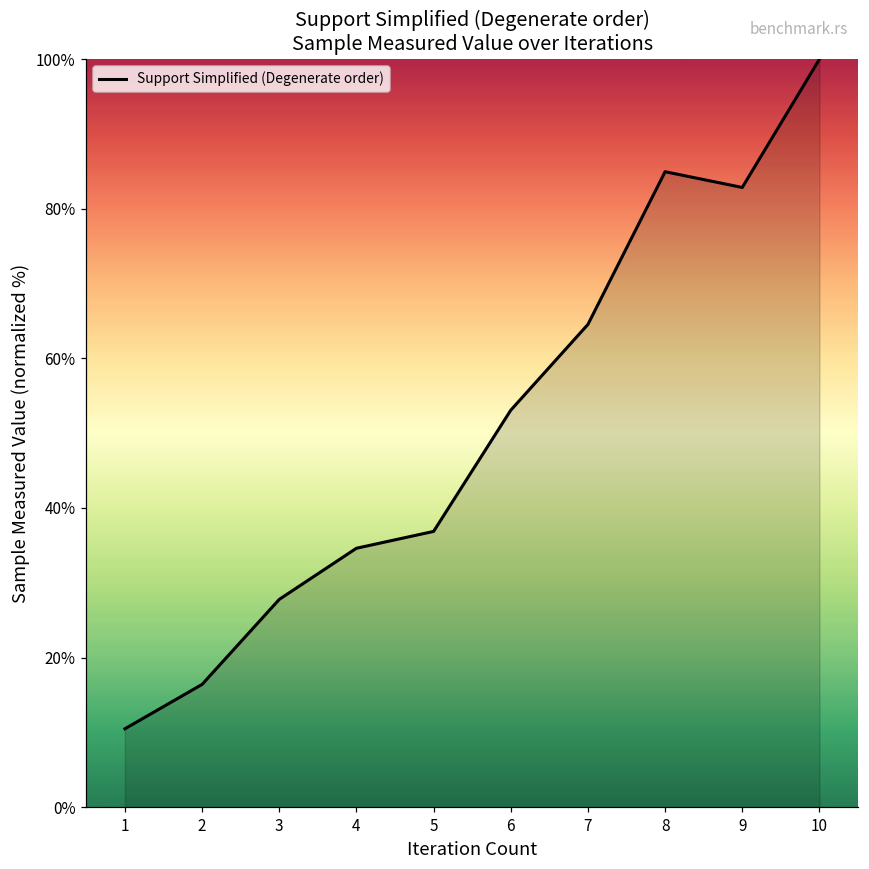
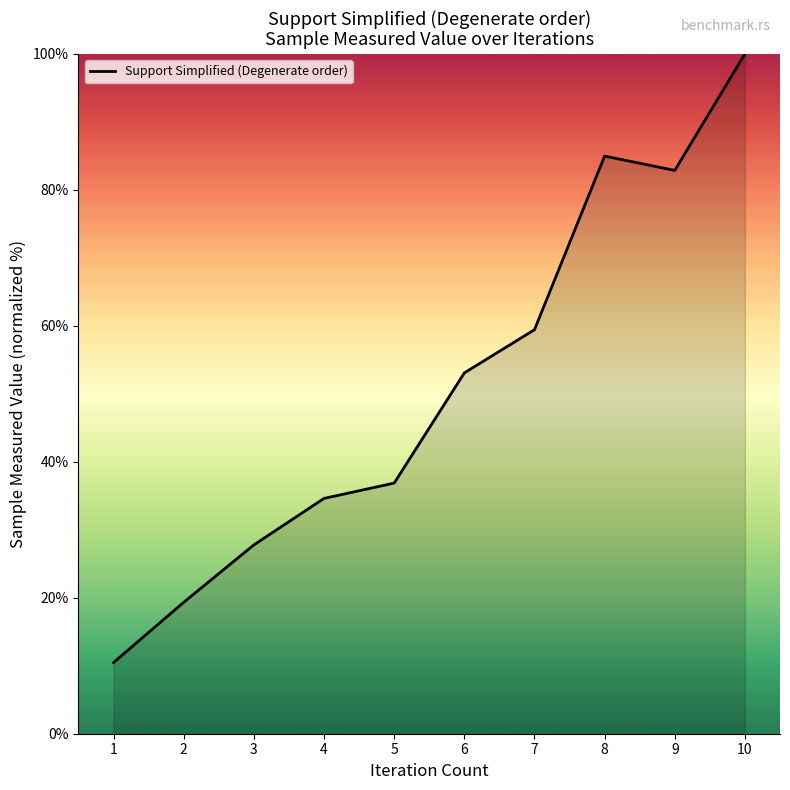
2: 16% -> 19%
7: 65% -> 59%
